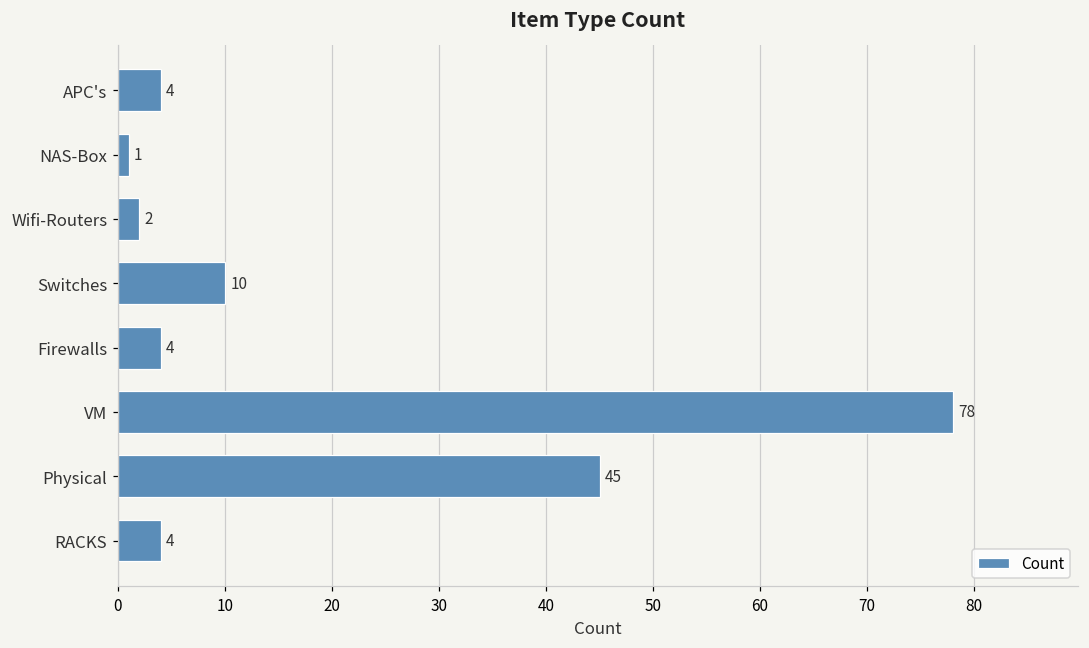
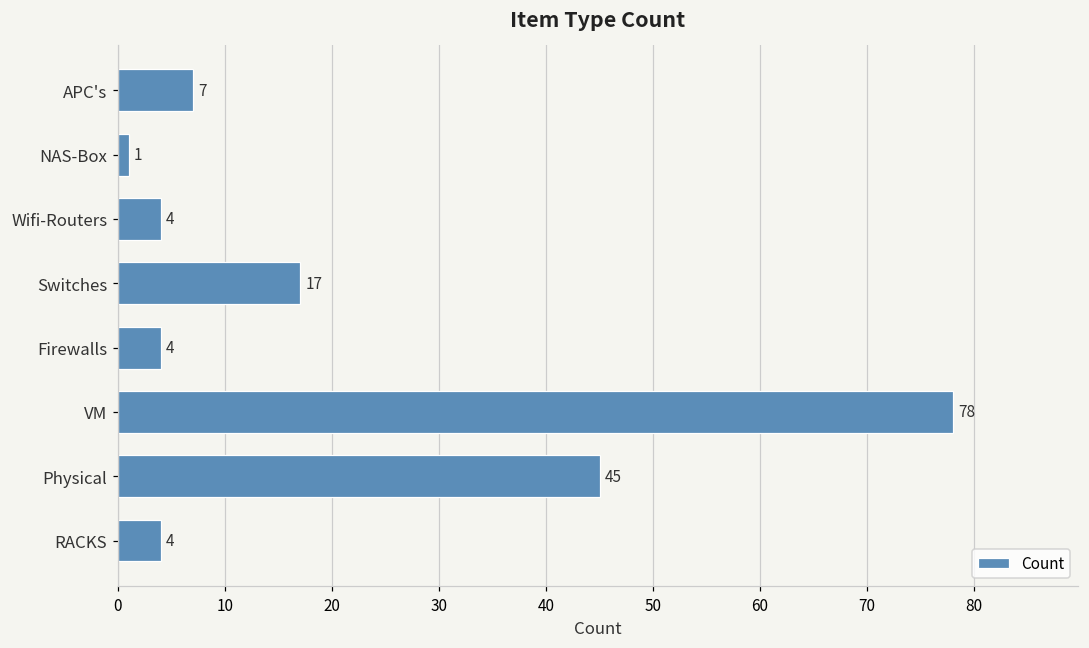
APC's: 4 -> 7
Wifi-Routers: 2 -> 4
Switches: 10 -> 17
